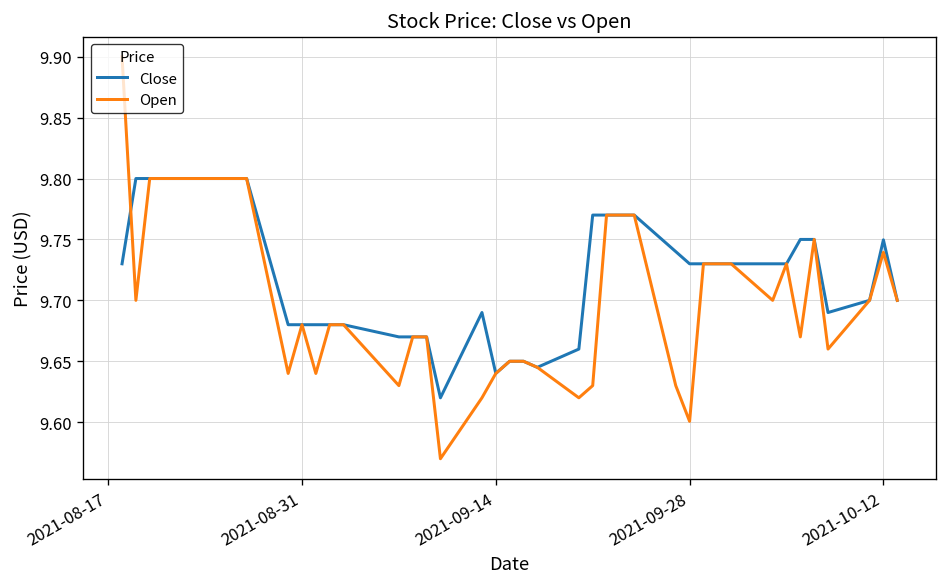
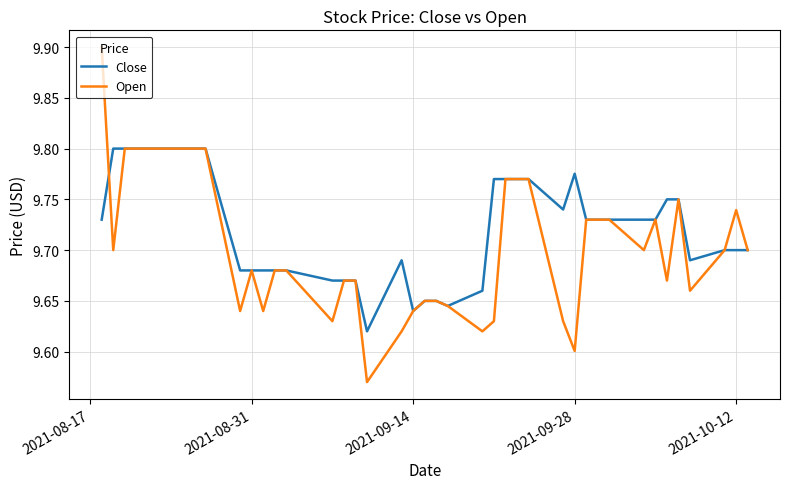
Close, 2021-09-28: 9.730 -> 9.775
Close, 2021-10-12: 9.750 -> 9.700
